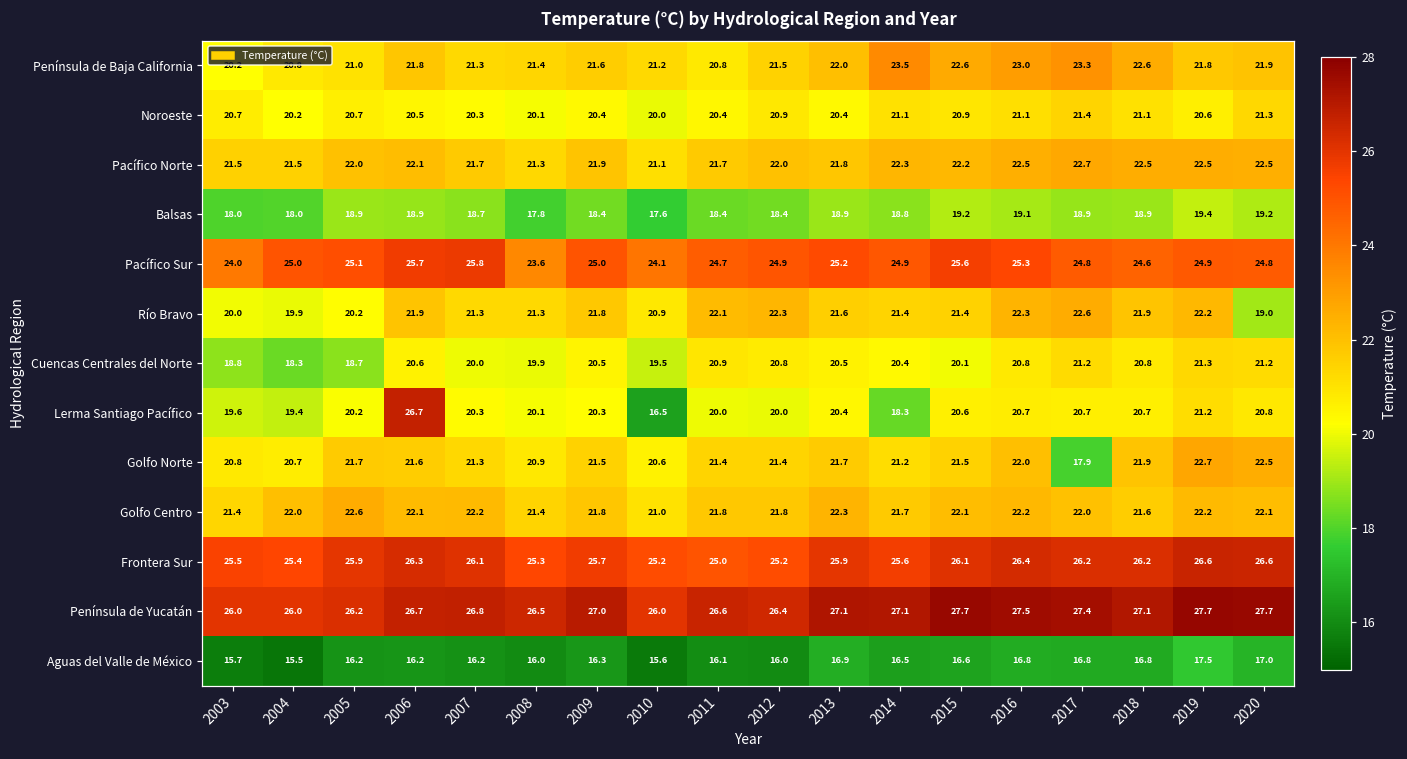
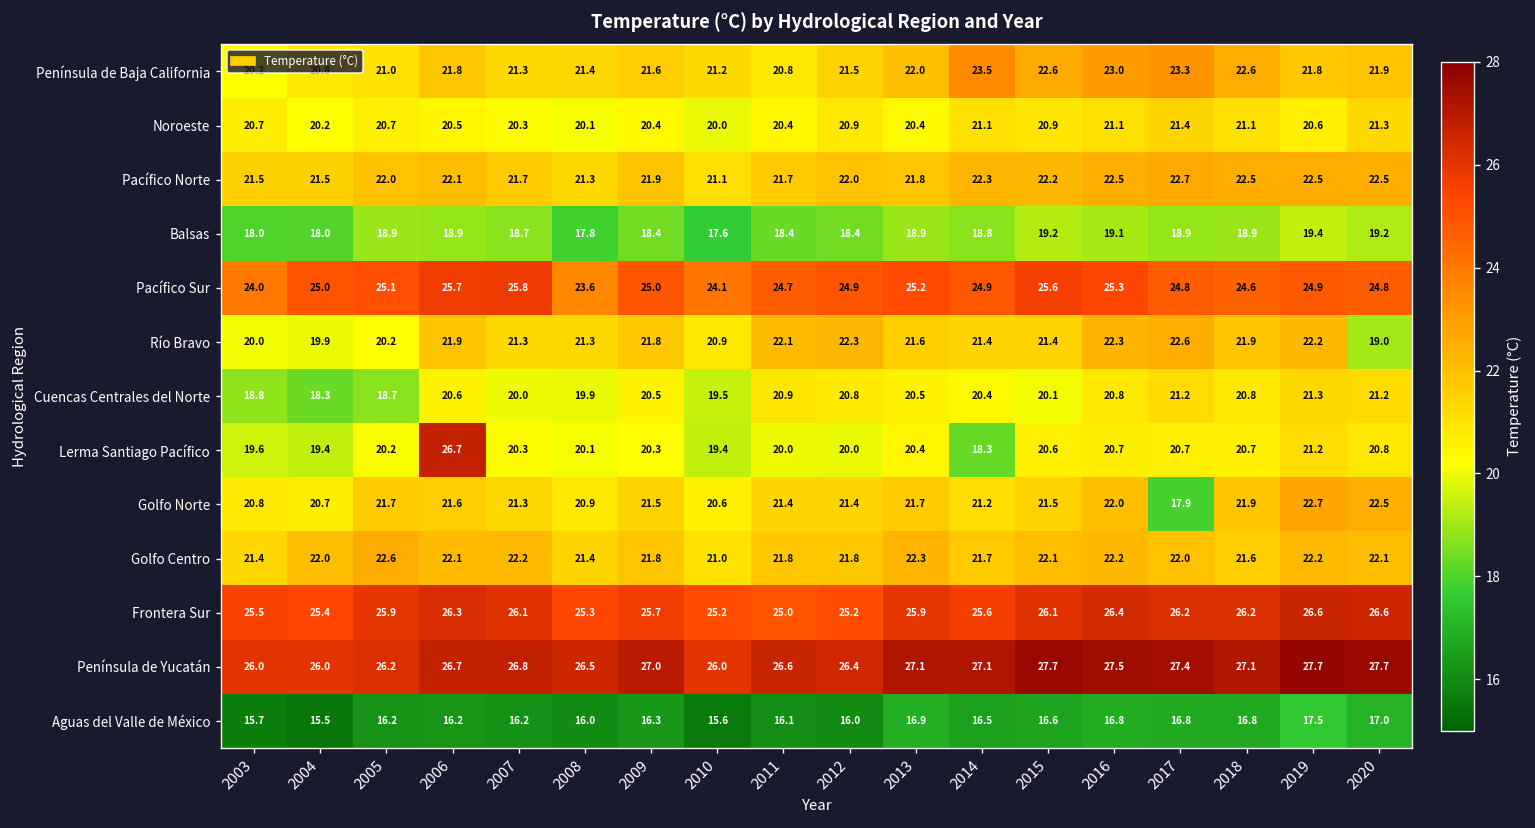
Lerma Santiago Pacífico, 2010: 16.5 -> 19.4
